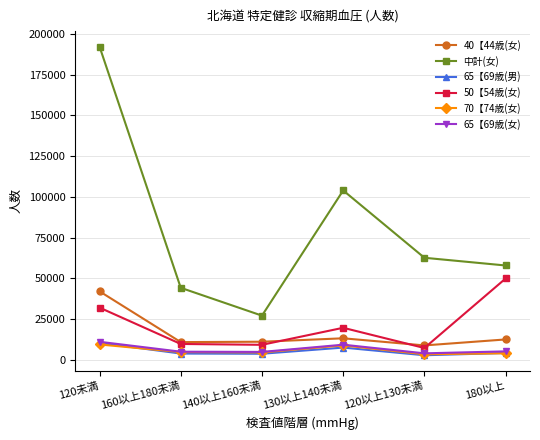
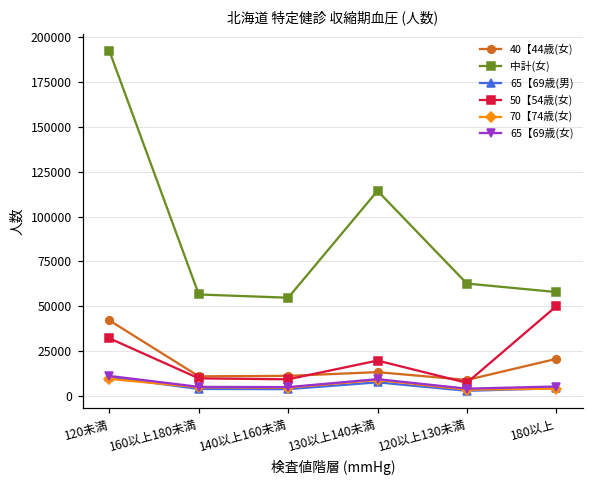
中計(女), 160以上180未満: 44000 -> 57000
中計(女), 140以上160未満: 27000 -> 55000
中計(女), 130以上140未満: 104000 -> 114000
40【44歳(女), 180以上: 12000 -> 21000
